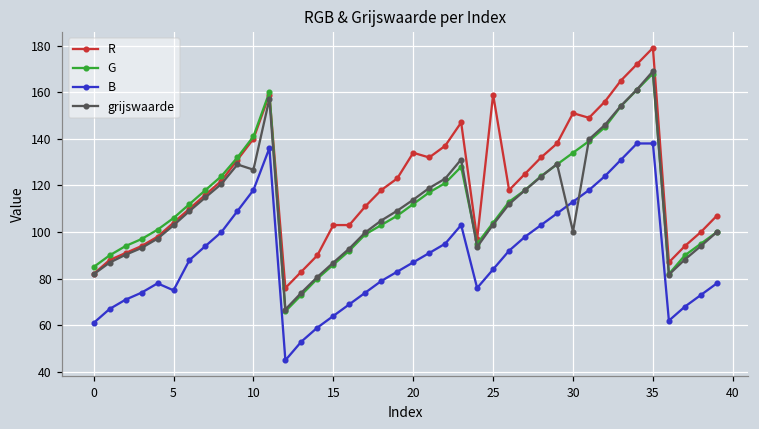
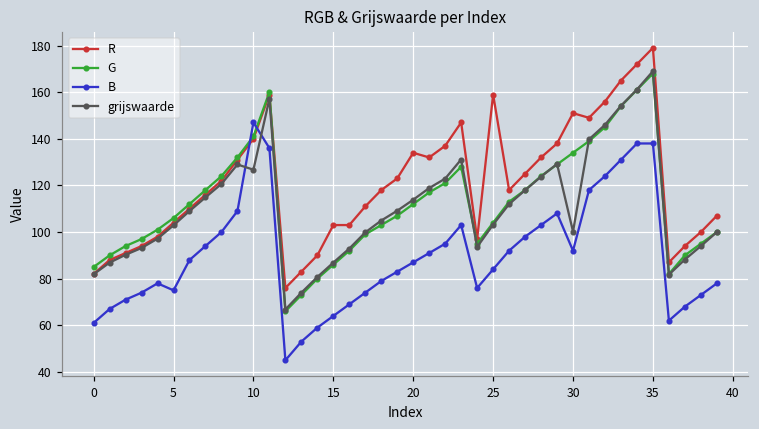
B, 10: 118 -> 147
B, 30: 113 -> 92
